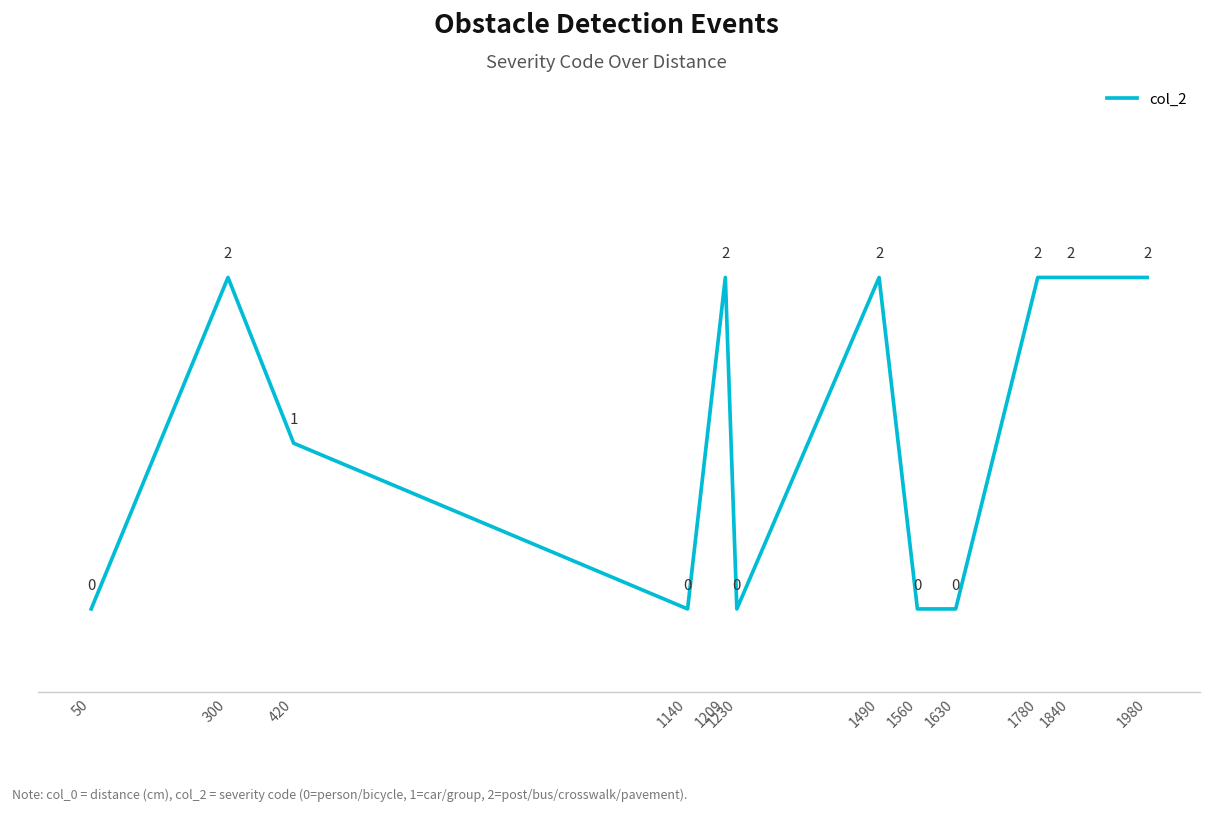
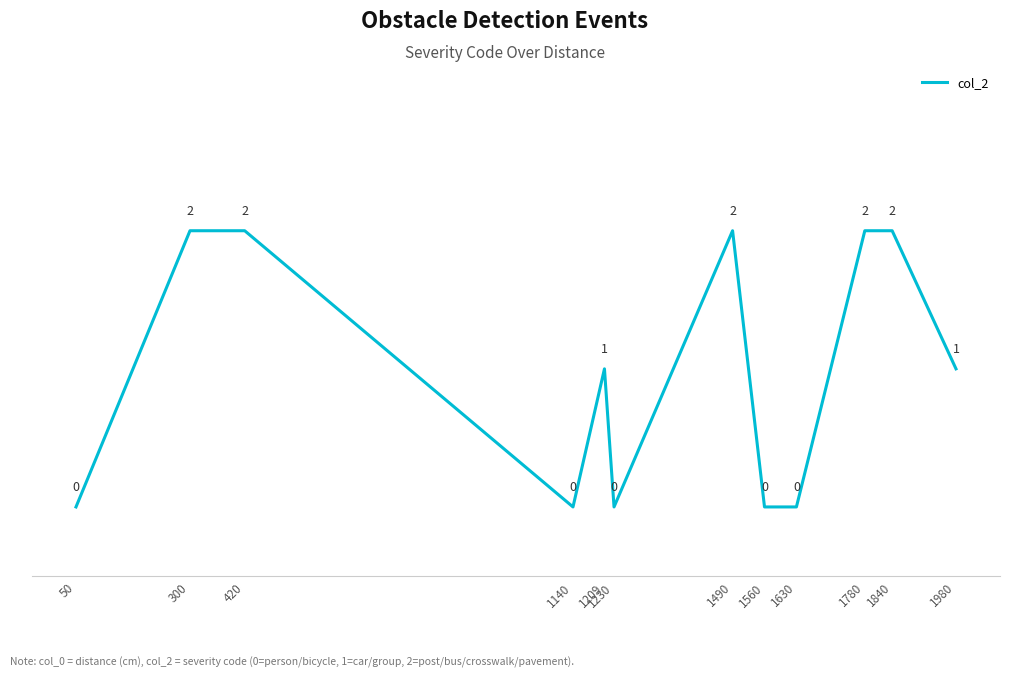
420: 1 -> 2
1209: 2 -> 1
1980: 2 -> 1
